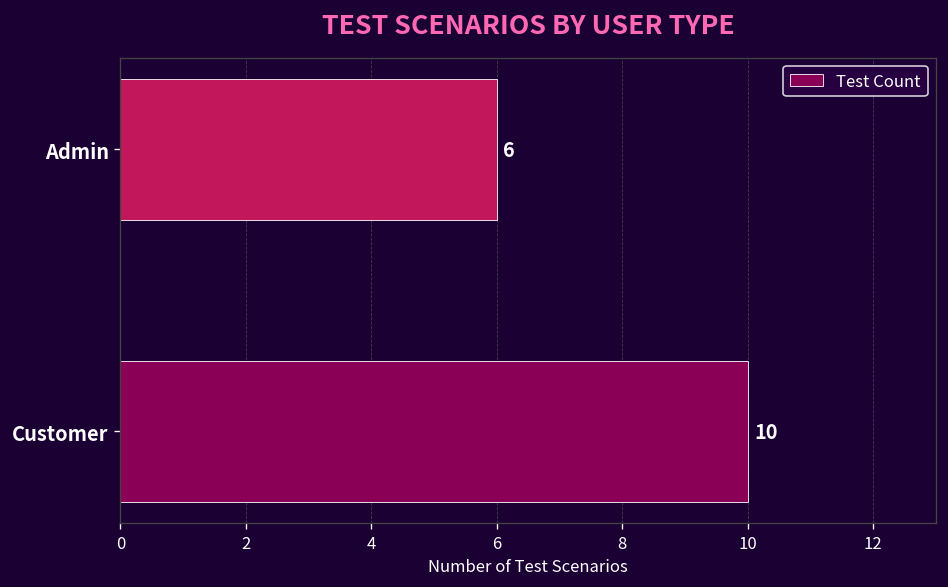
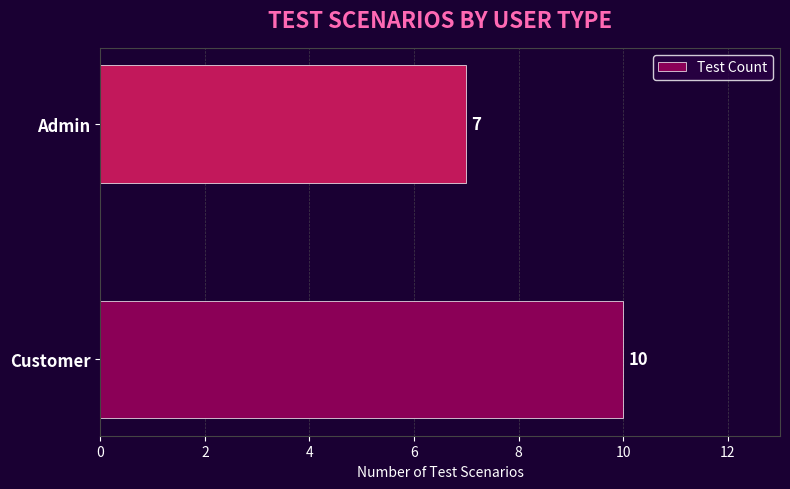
Admin: 6 -> 7
